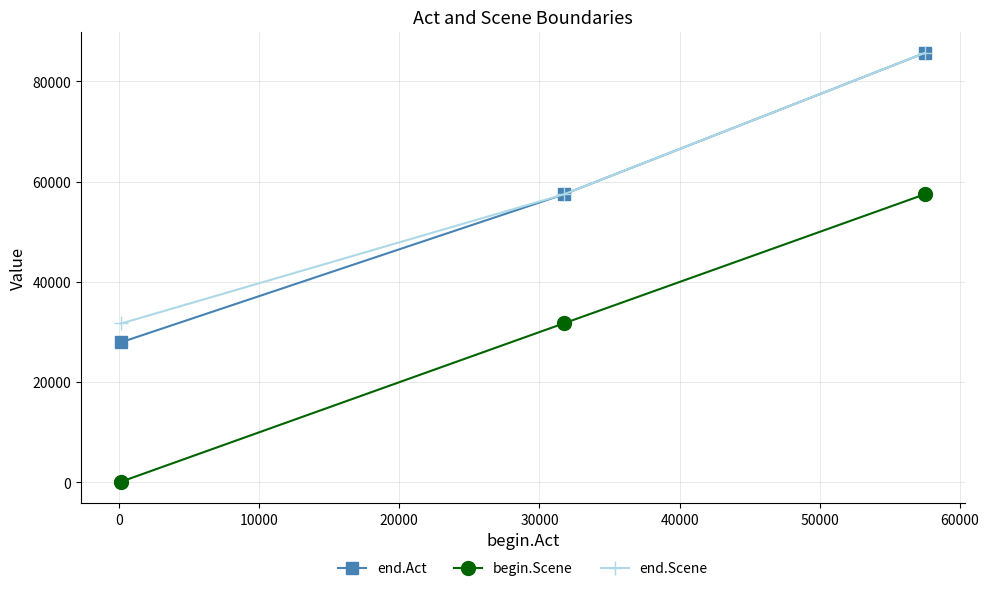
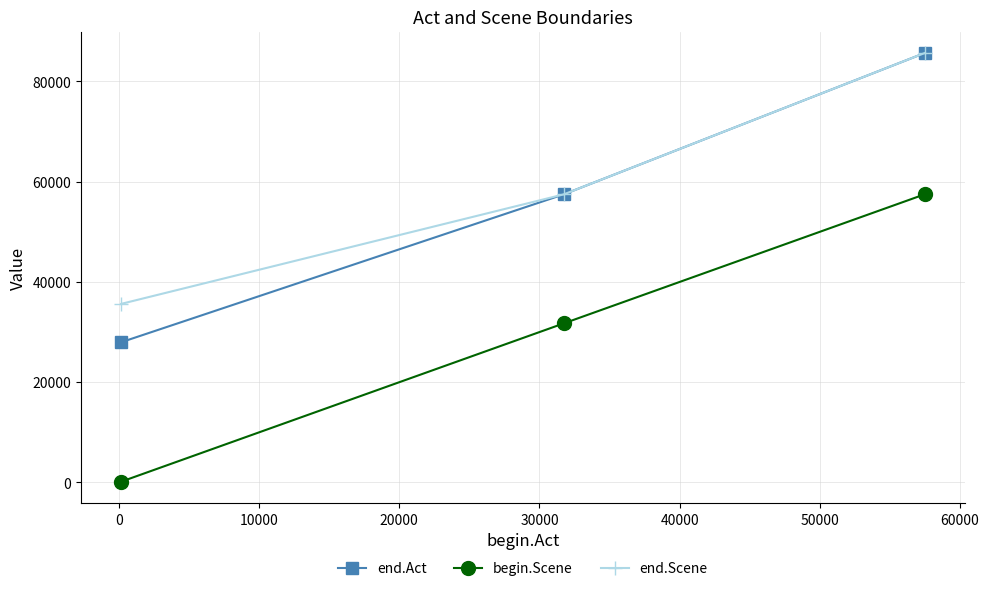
end.Scene, 0: 32000 -> 36000
